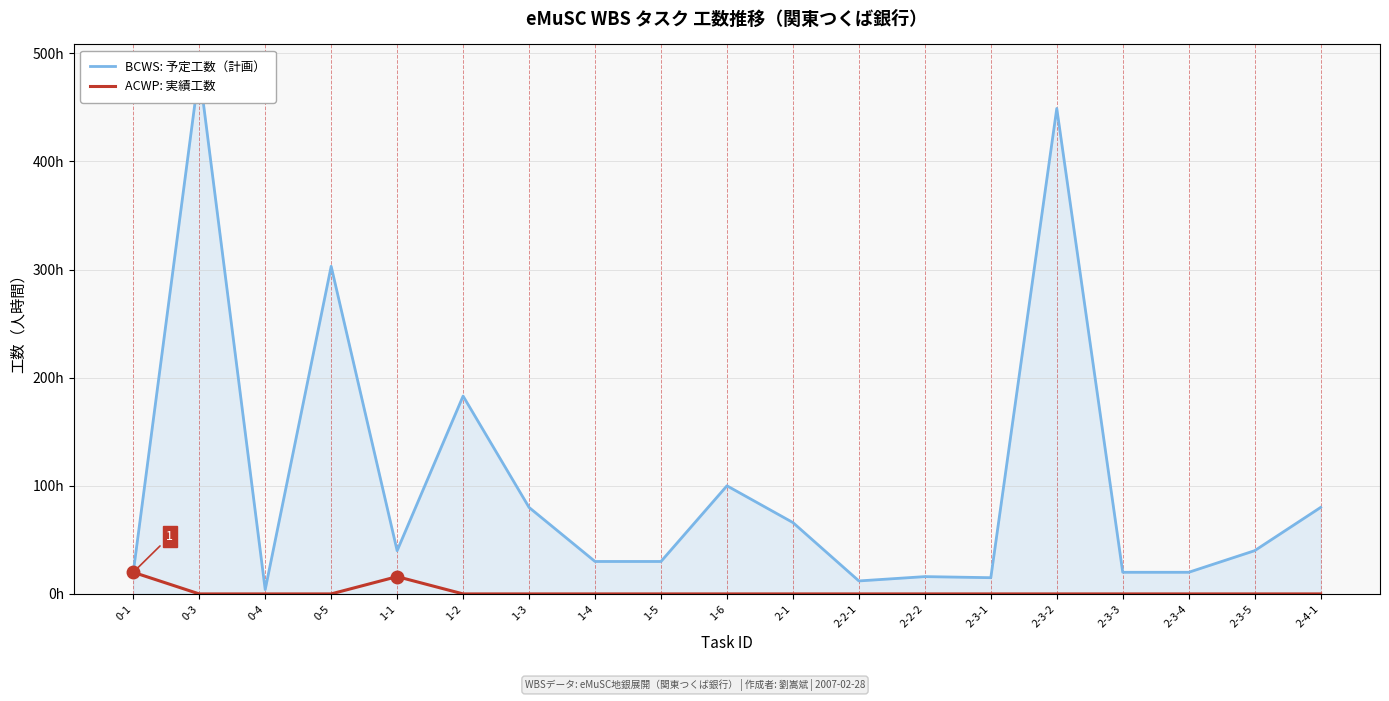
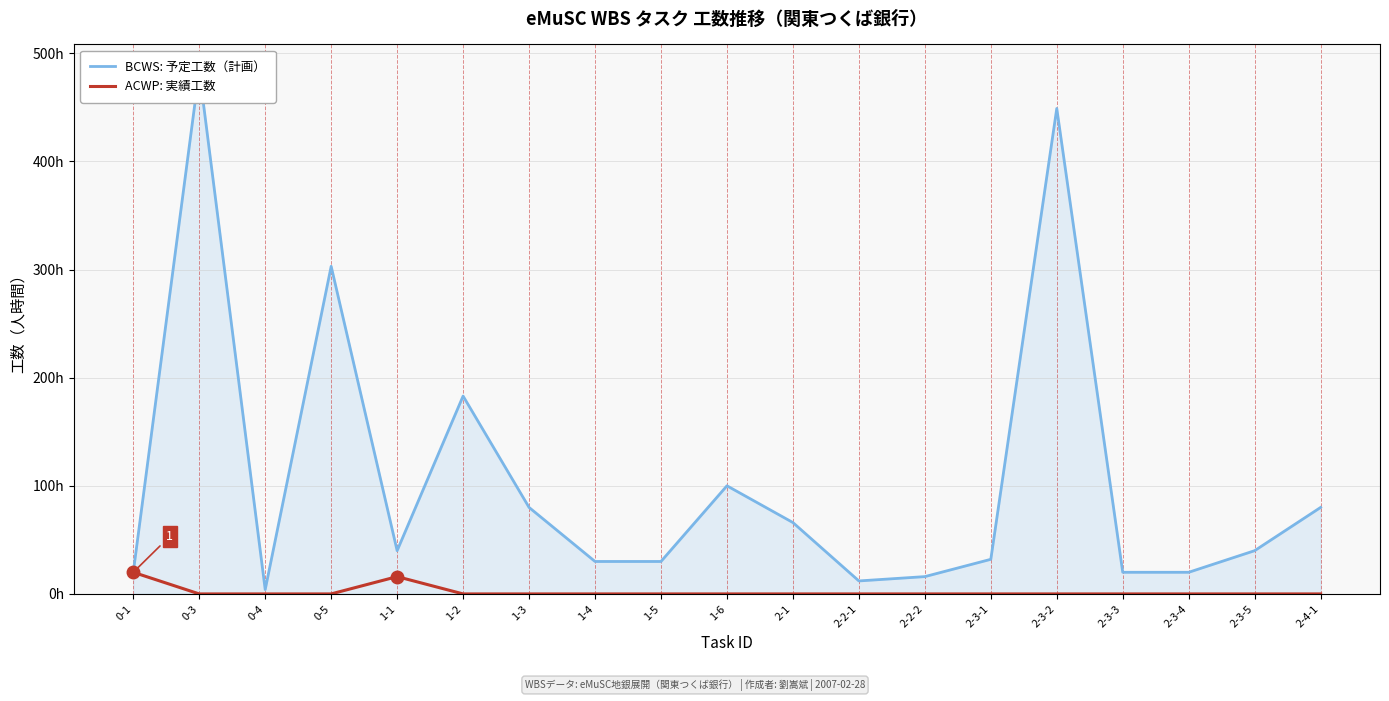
BCWS: 予定工数（計画）, 2-3-1: 15h -> 32h
